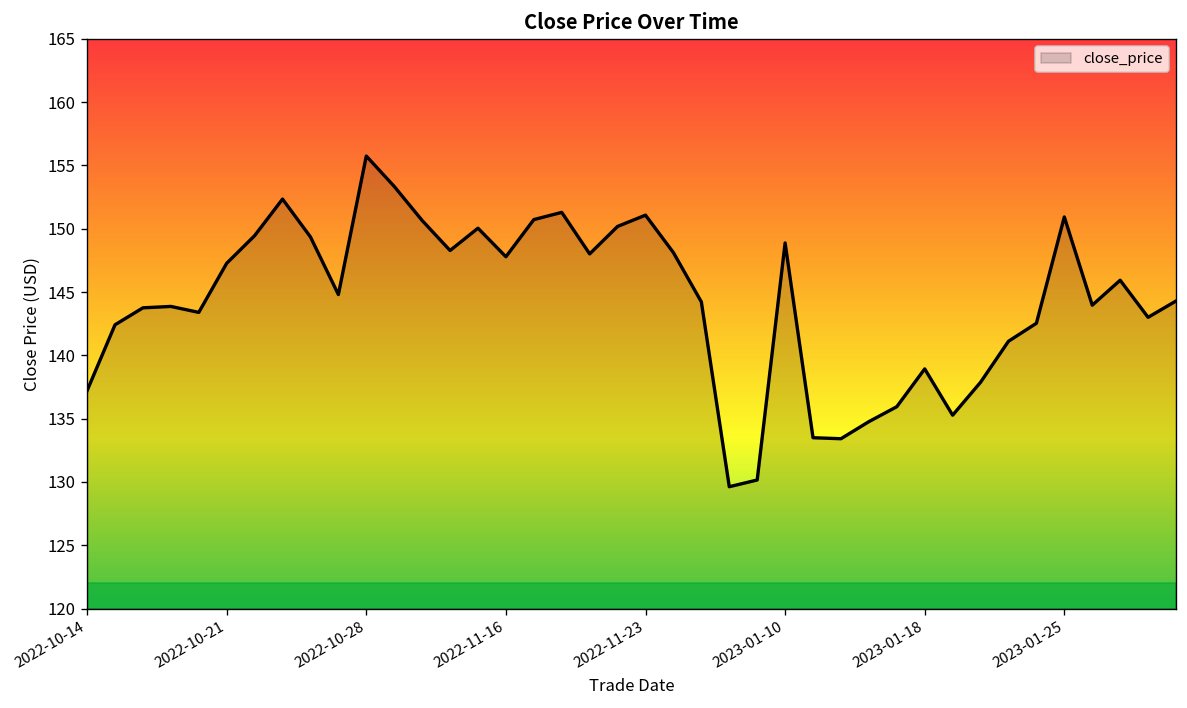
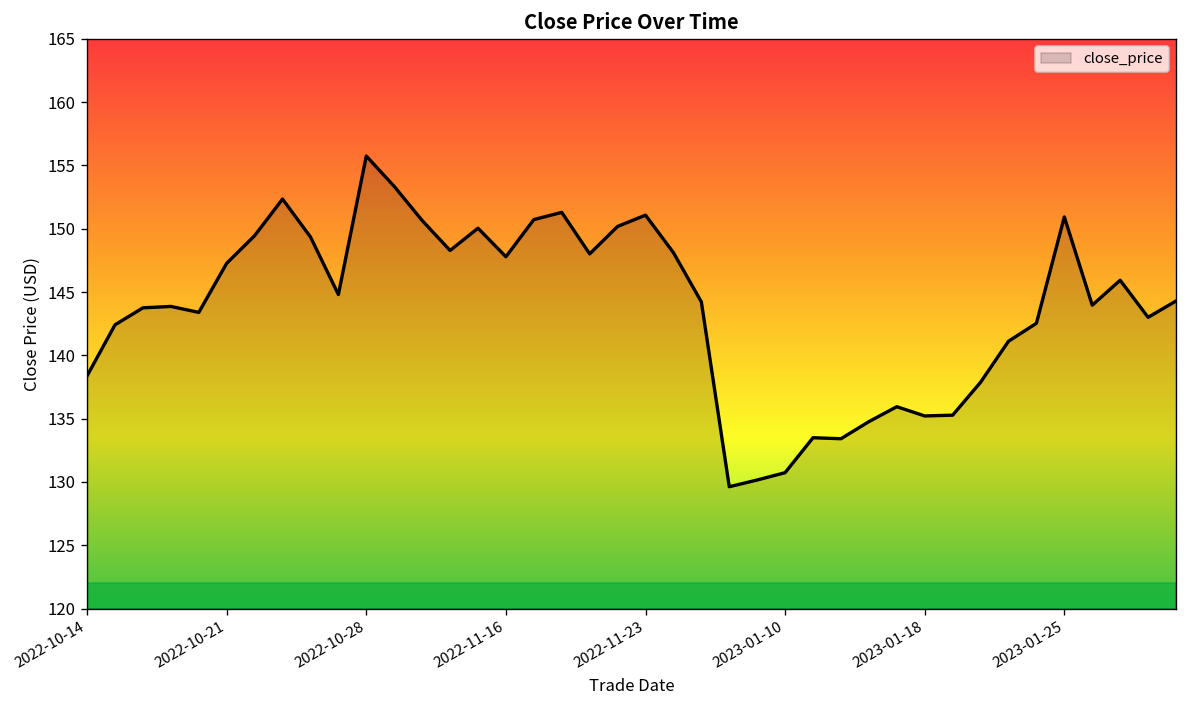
2022-10-14: 137.2 -> 138.4
2023-01-10: 148.9 -> 130.7
2023-01-18: 138.9 -> 135.2
